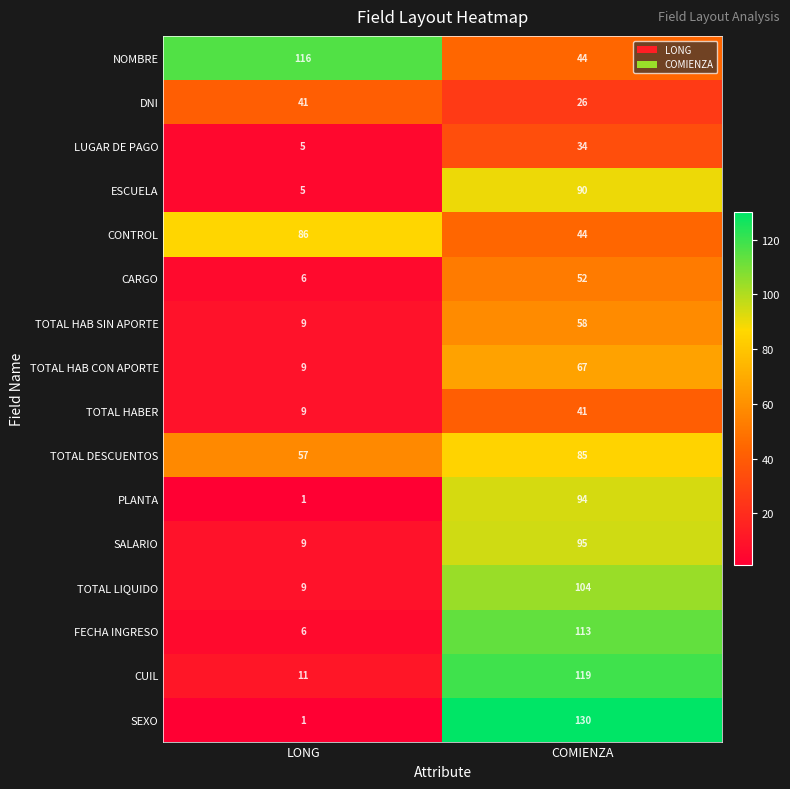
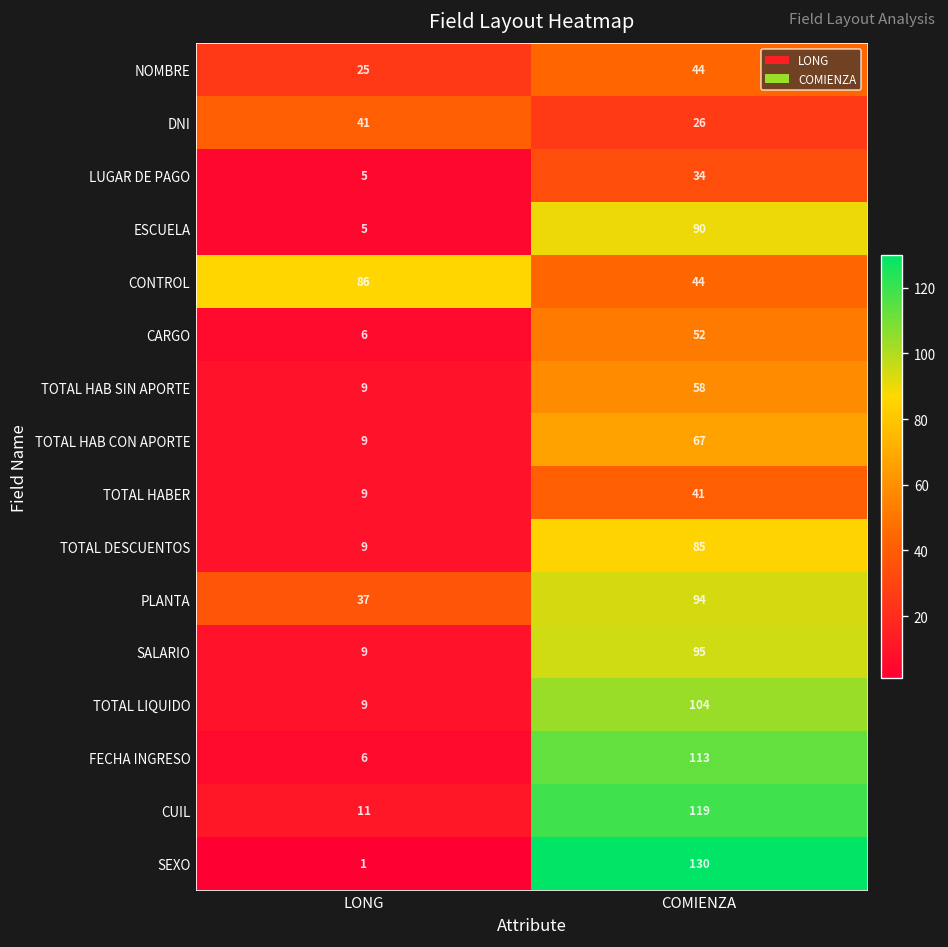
NOMBRE, LONG: 116 -> 25
TOTAL DESCUENTOS, LONG: 57 -> 9
PLANTA, LONG: 1 -> 37
